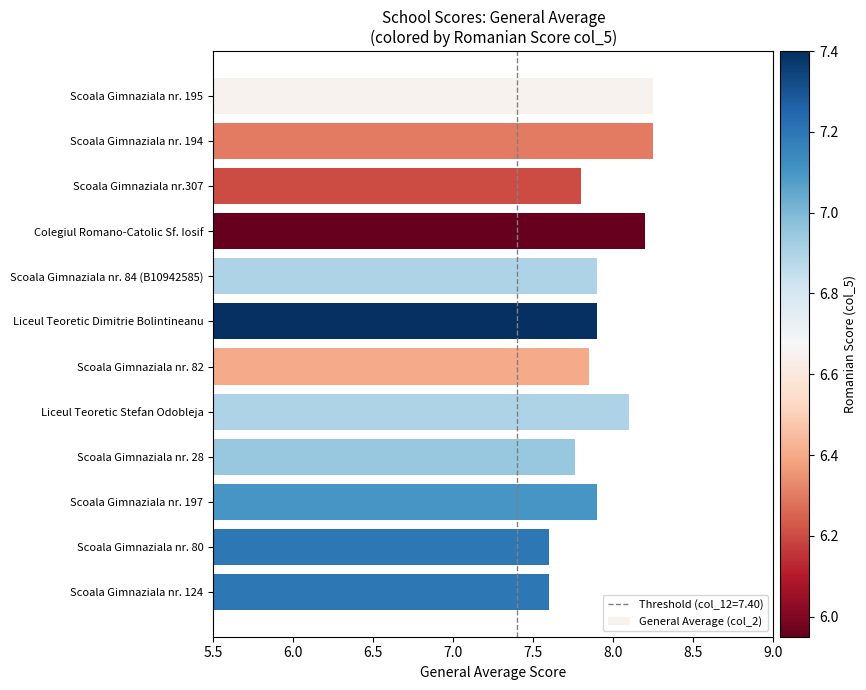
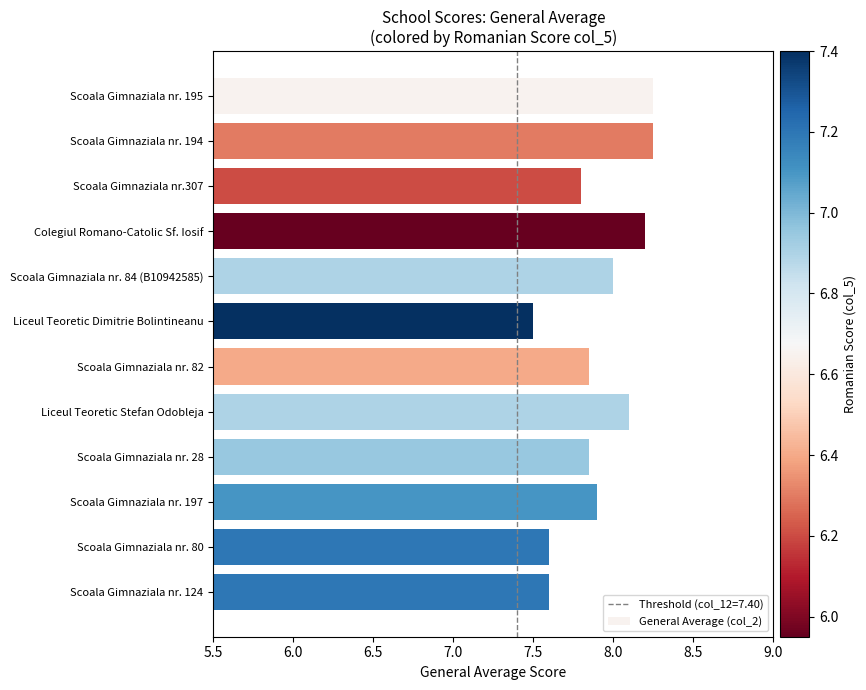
Scoala Gimnaziala nr. 84 (B10942585): 7.9 -> 8.0
Liceul Teoretic Dimitrie Bolintineanu: 7.9 -> 7.5
Scoala Gimnaziala nr. 28: 7.76 -> 7.85
